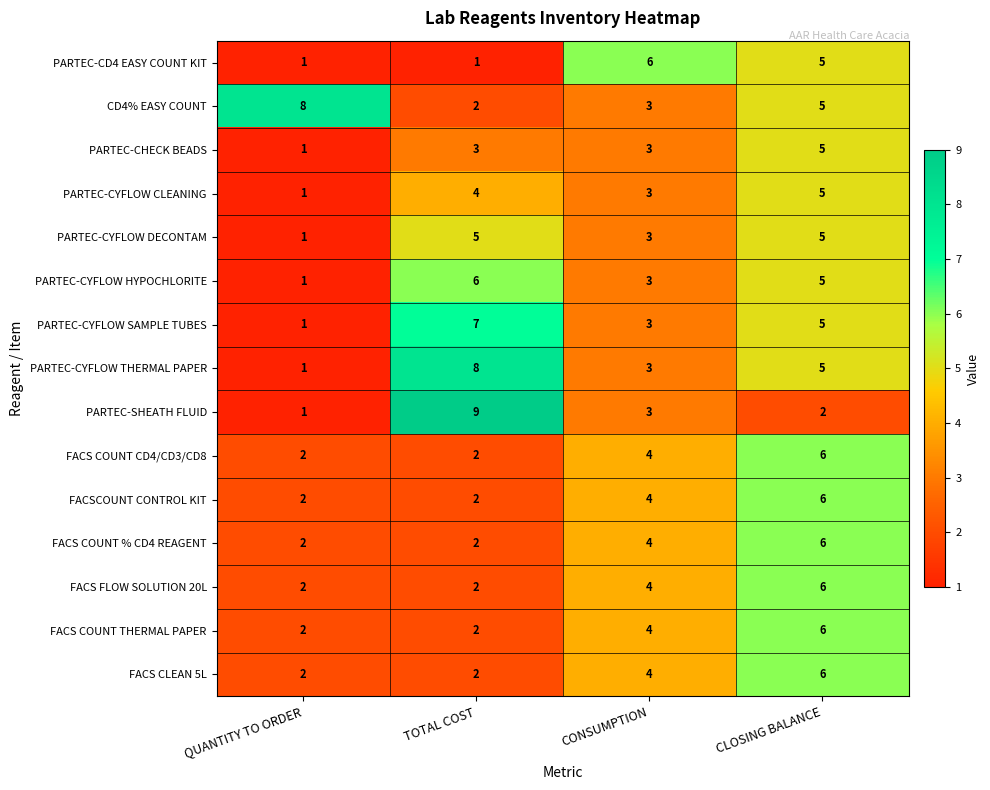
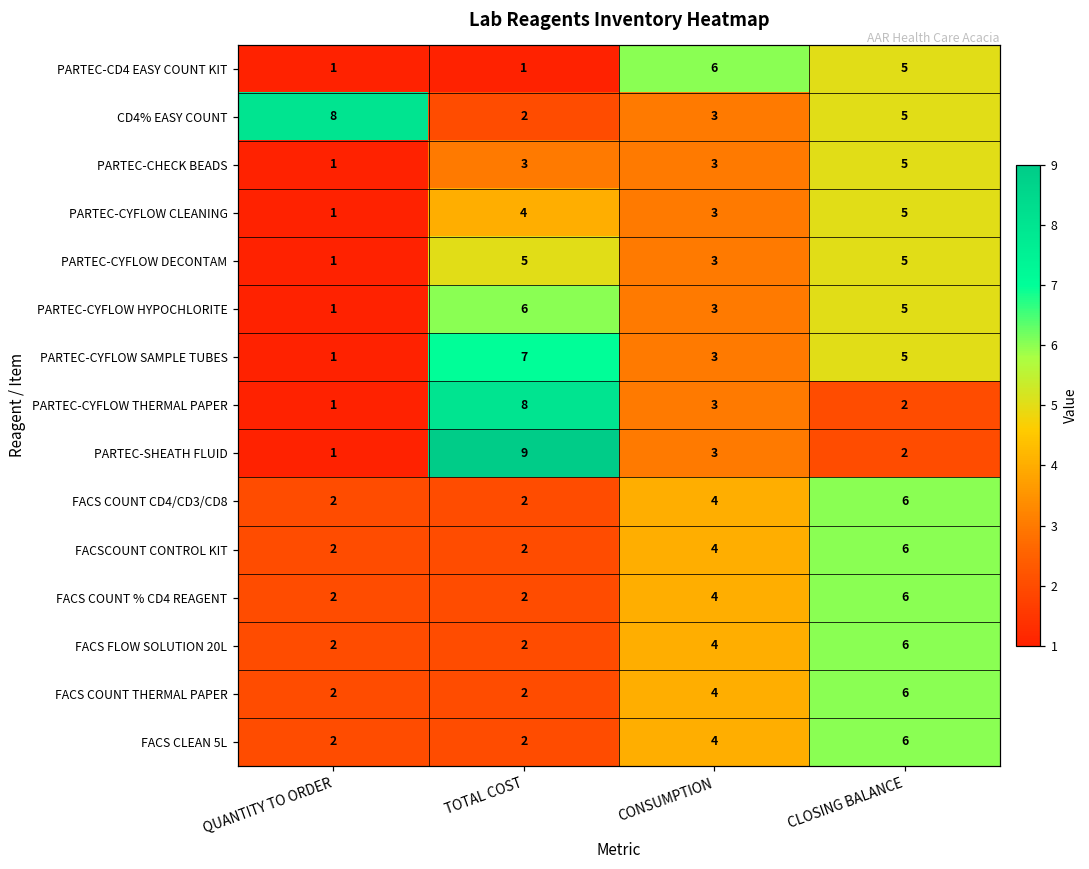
PARTEC-CYFLOW THERMAL PAPER, CLOSING BALANCE: 5 -> 2
